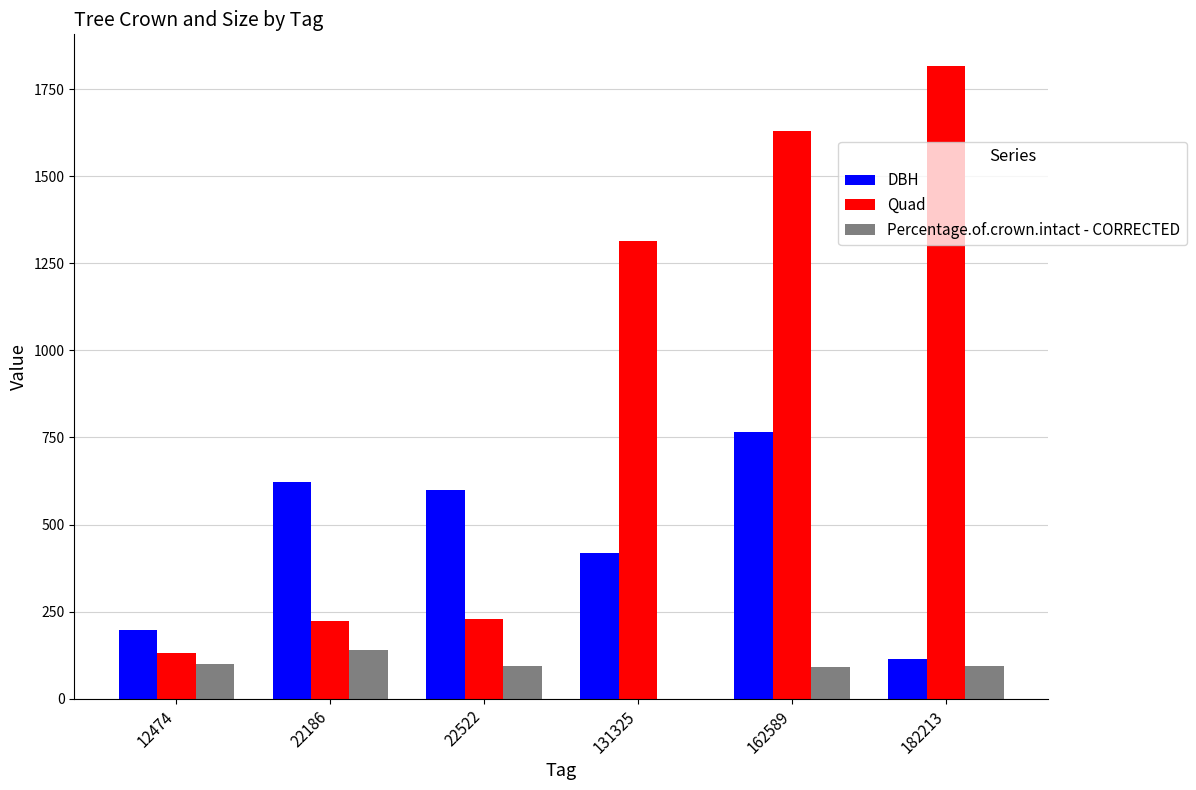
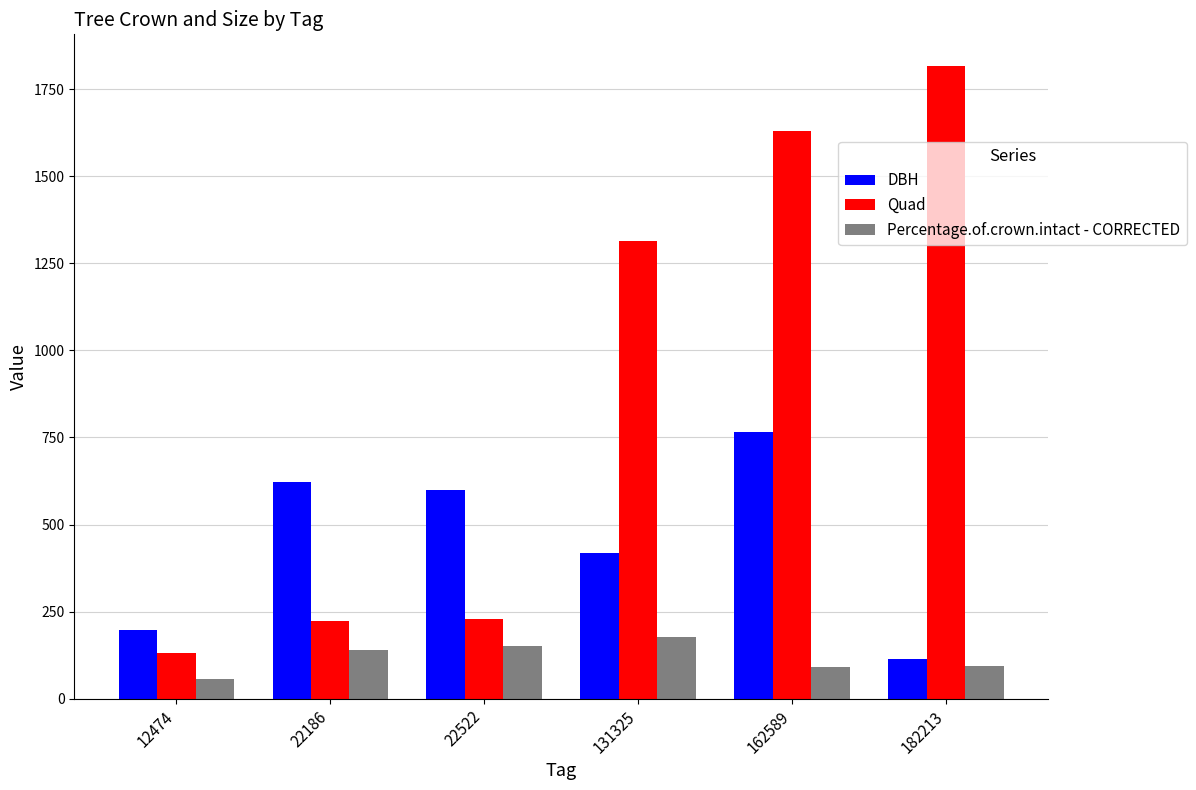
Percentage.of.crown.intact - CORRECTED, 12474: 100 -> 60
Percentage.of.crown.intact - CORRECTED, 22522: 100 -> 150
Percentage.of.crown.intact - CORRECTED, 131325: 0 -> 180
